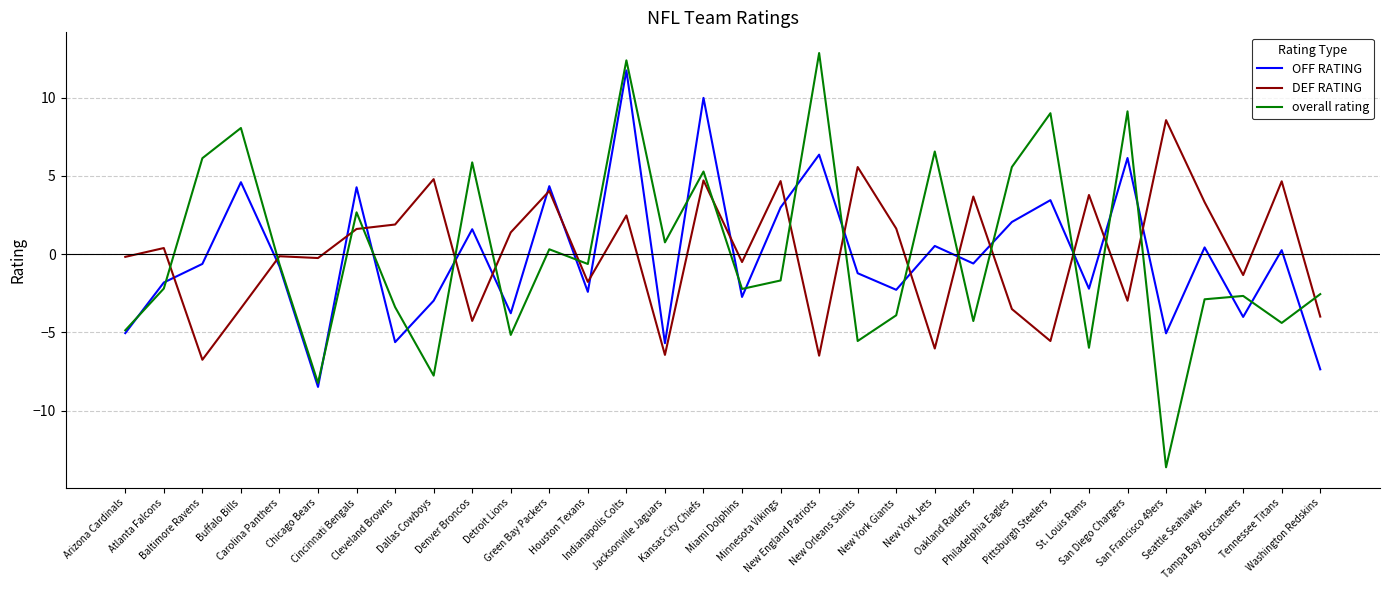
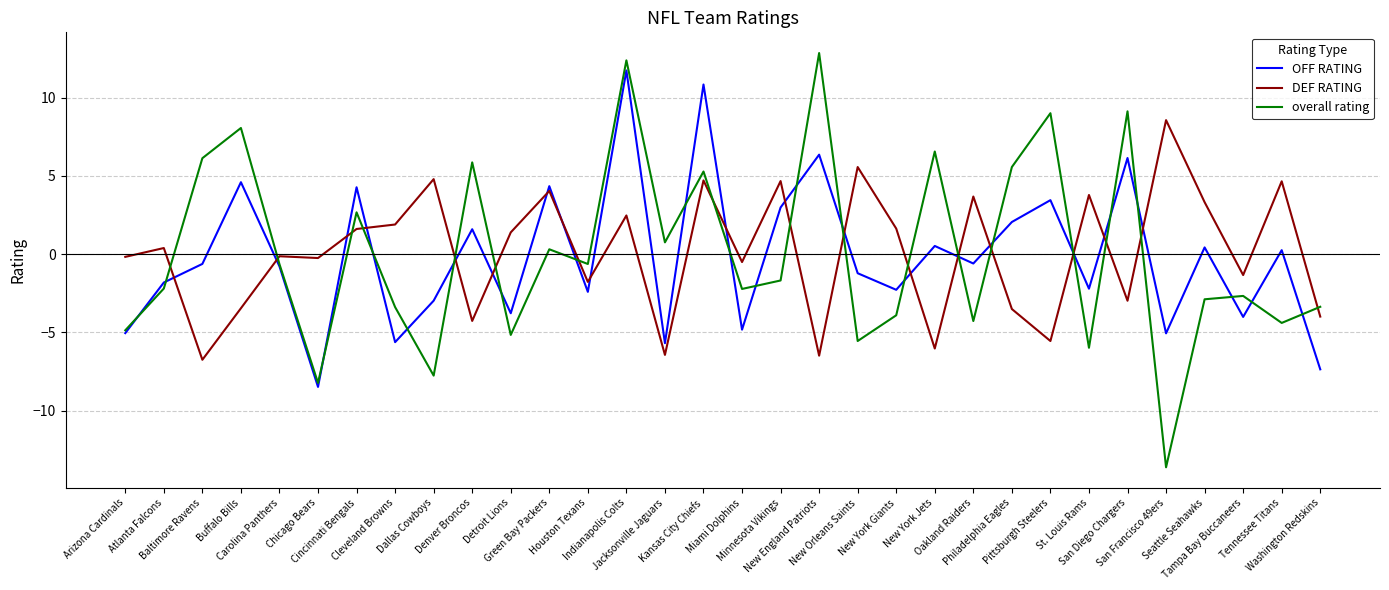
OFF RATING, Kansas City Chiefs: 10.0 -> 10.8
OFF RATING, Miami Dolphins: -2.7 -> -4.8
overall rating, Washington Redskins: -2.6 -> -3.4
